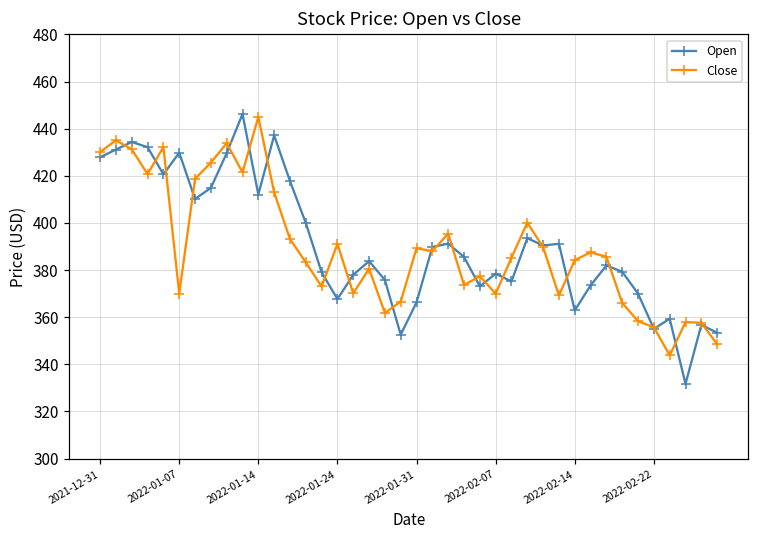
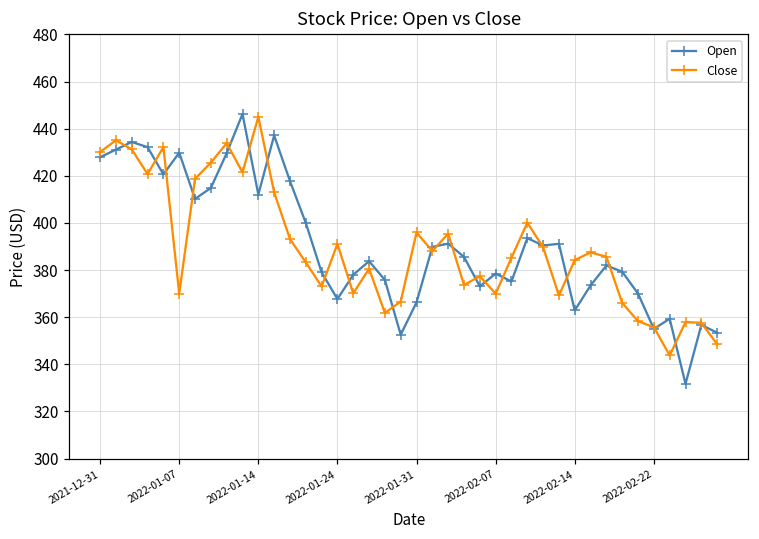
Close, 2022-01-31: 389 -> 396
